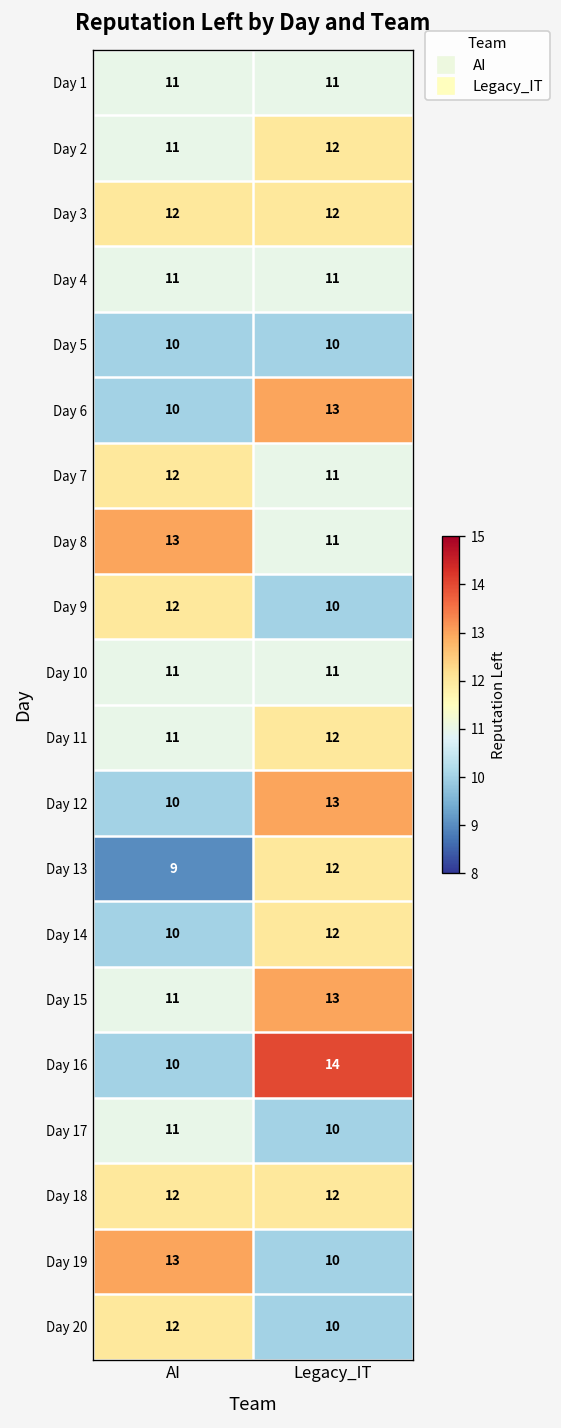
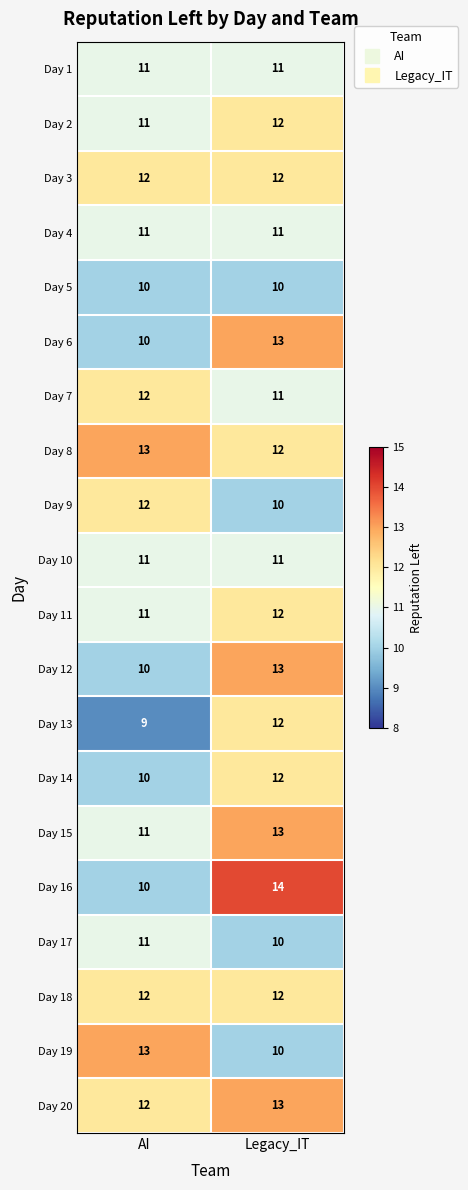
Day 8, Legacy_IT: 11 -> 12
Day 20, Legacy_IT: 10 -> 13
